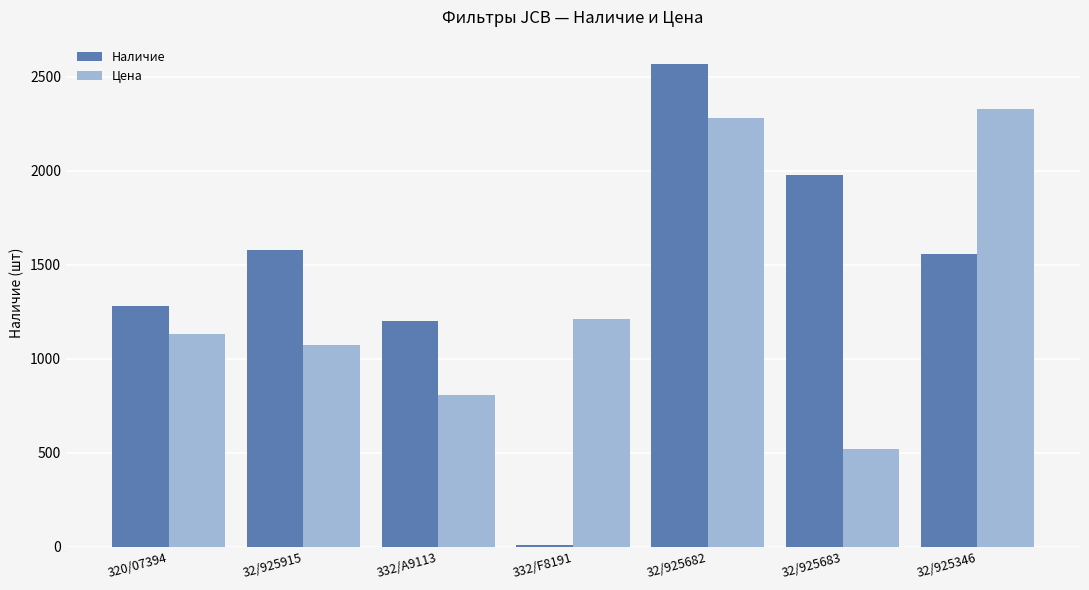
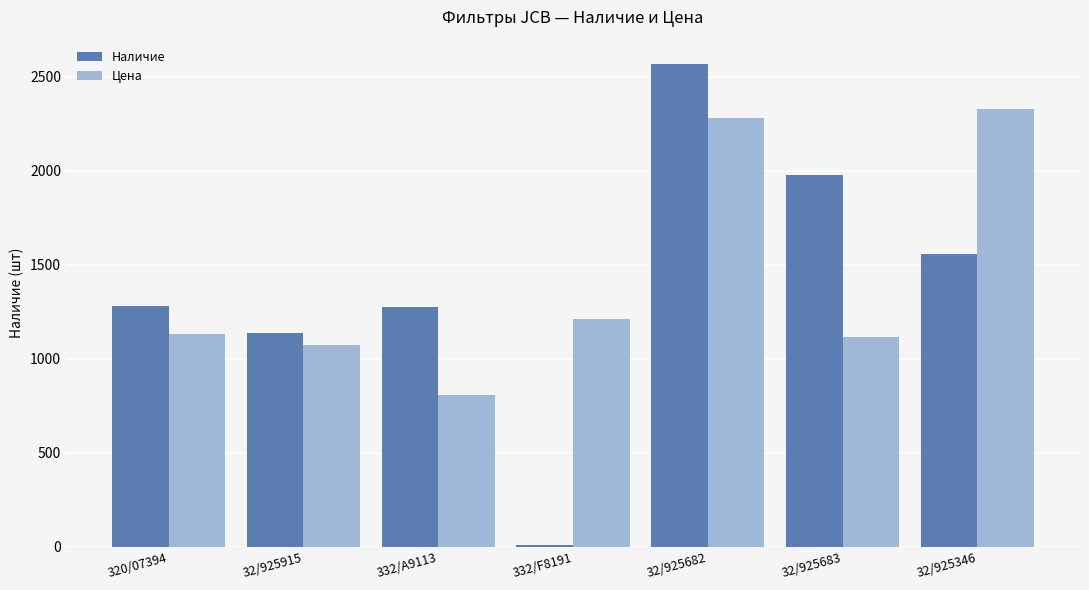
Наличие, 32/925915: 1580 -> 1140
Наличие, 332/A9113: 1200 -> 1280
Цена, 32/925683: 520 -> 1120
